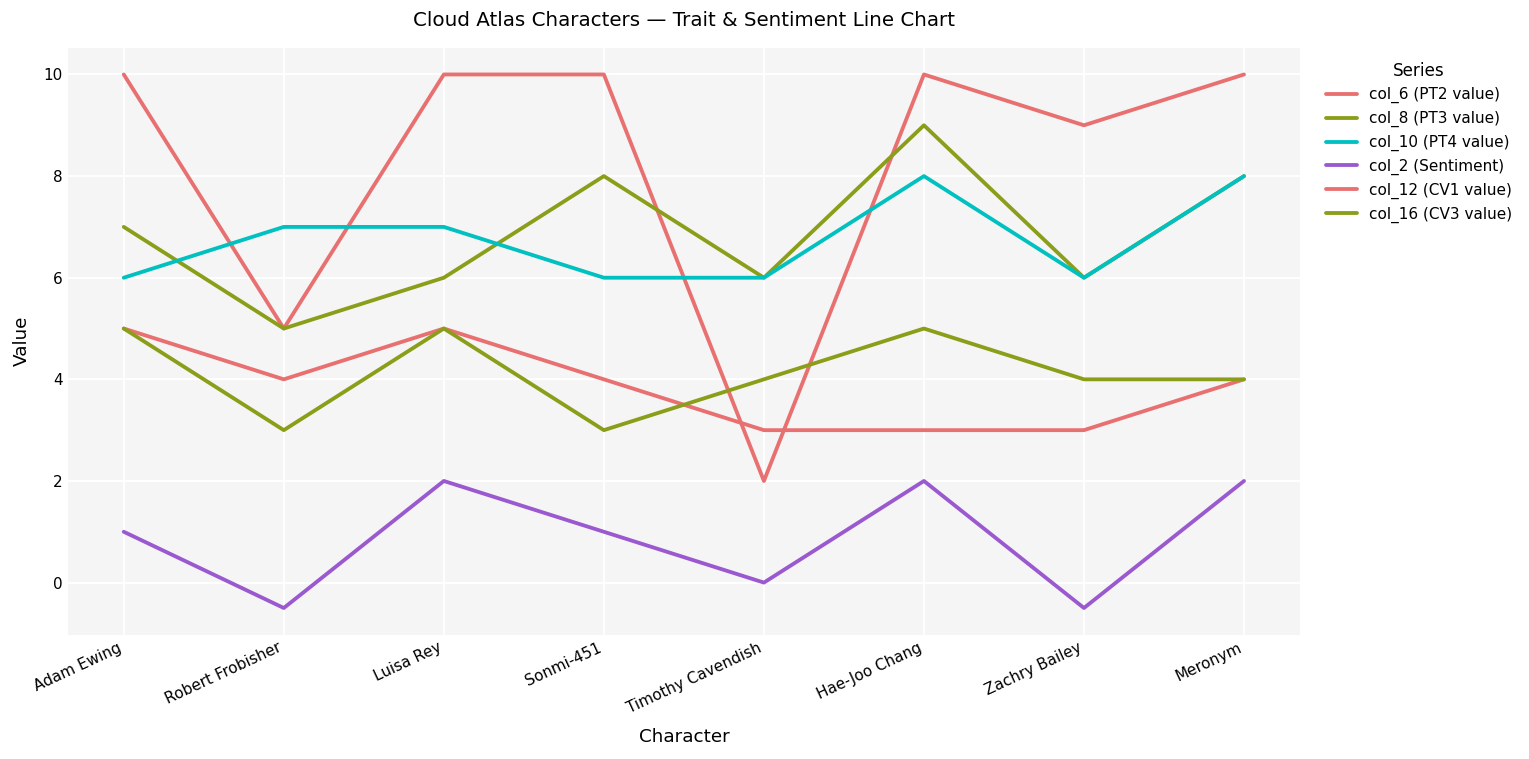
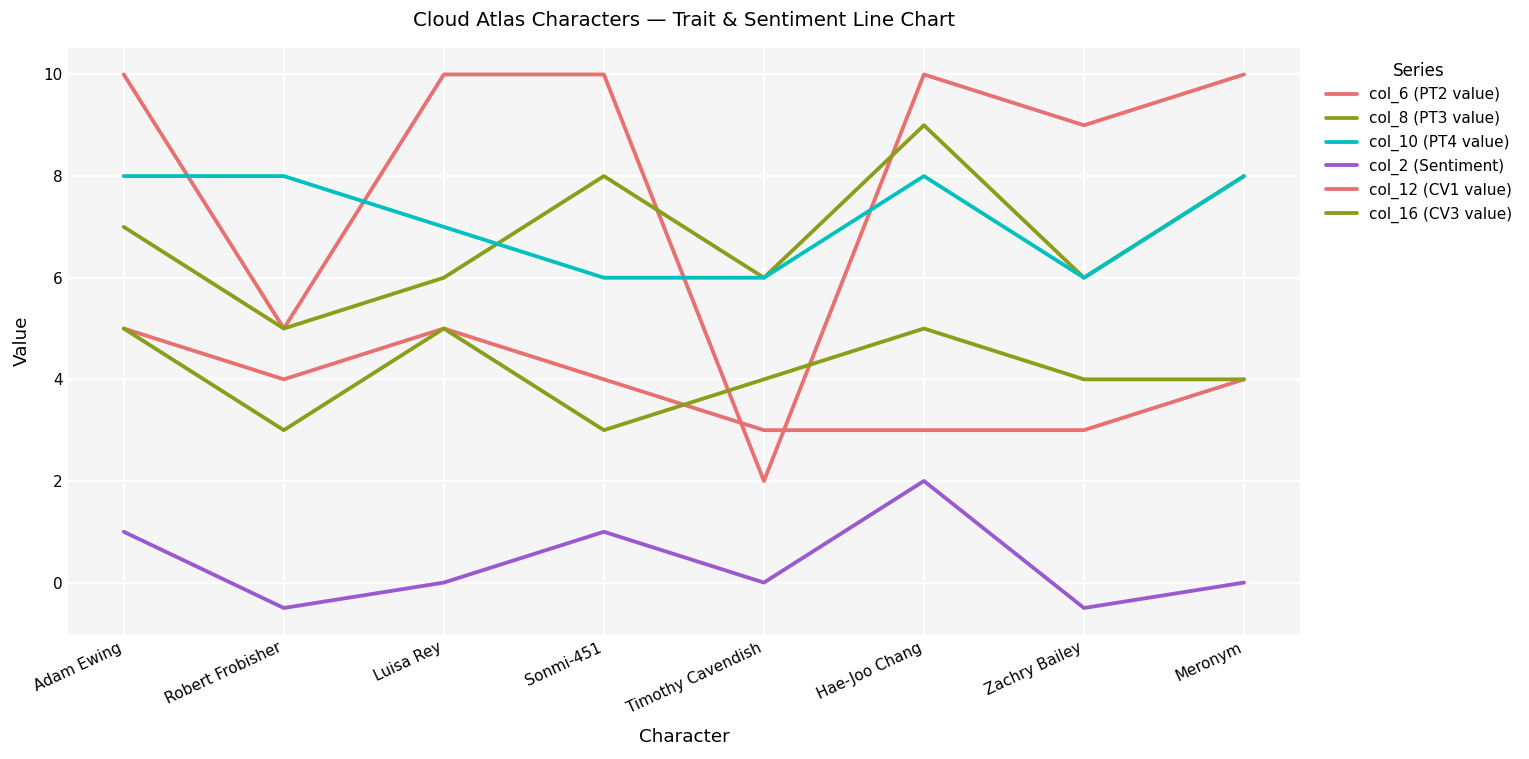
col_10 (PT4 value), Adam Ewing: 6 -> 8
col_10 (PT4 value), Robert Frobisher: 7 -> 8
col_2 (Sentiment), Luisa Rey: 2 -> 0
col_2 (Sentiment), Meronym: 2 -> 0
